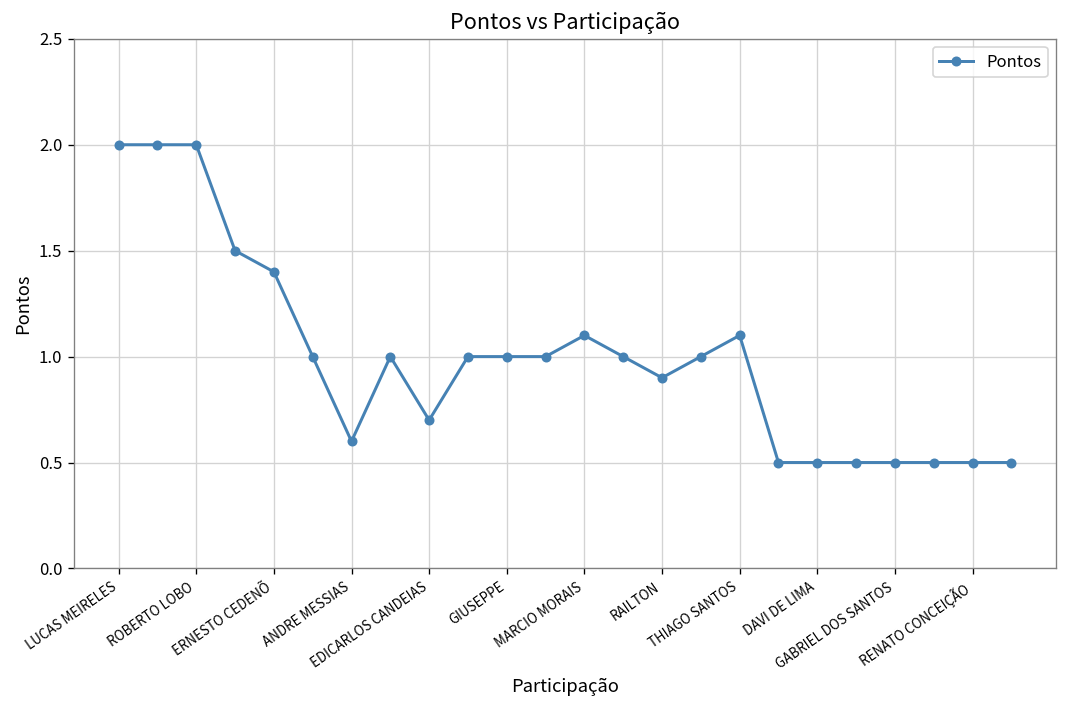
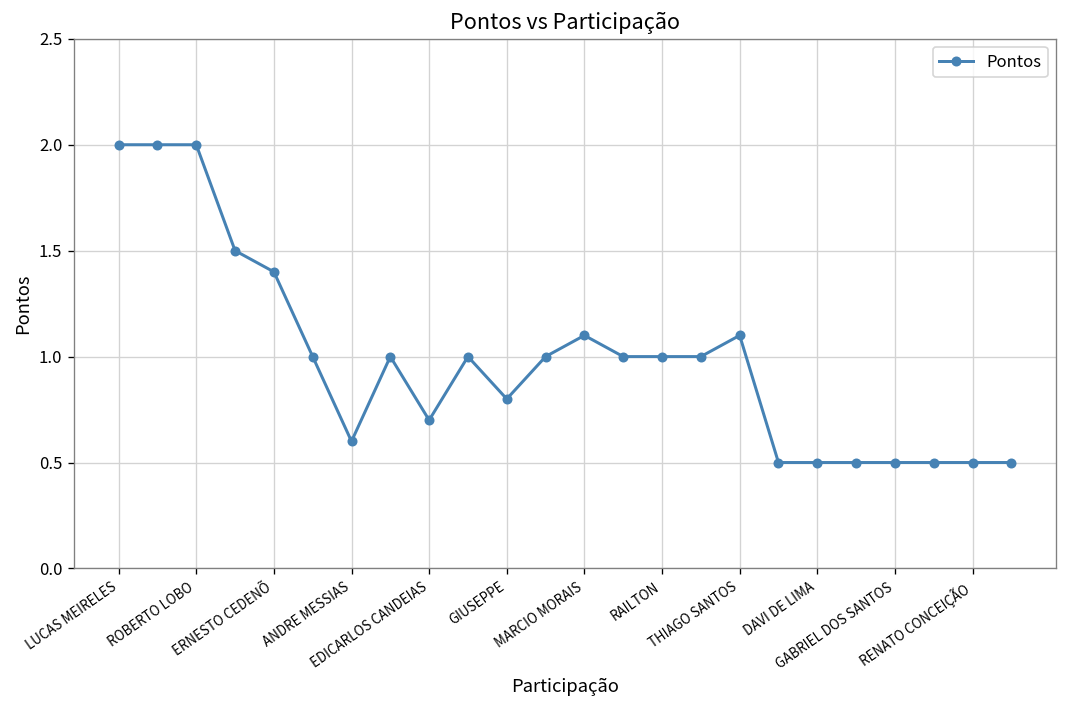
GIUSEPPE: 1.0 -> 0.8
RAILTON: 0.9 -> 1.0
